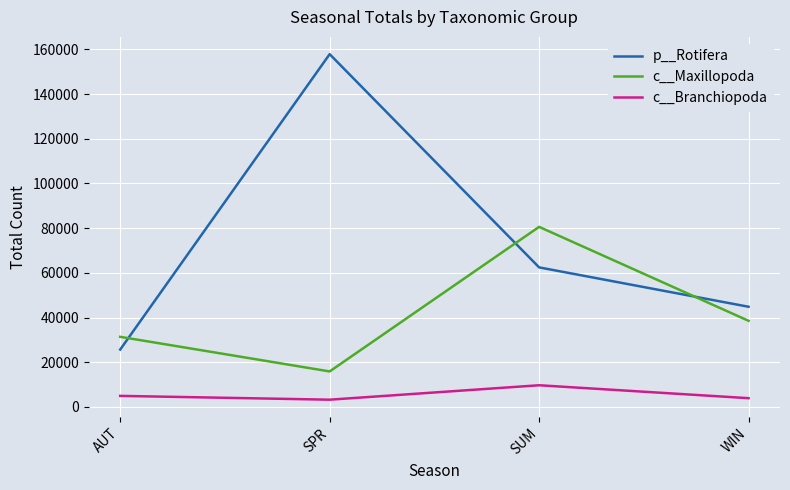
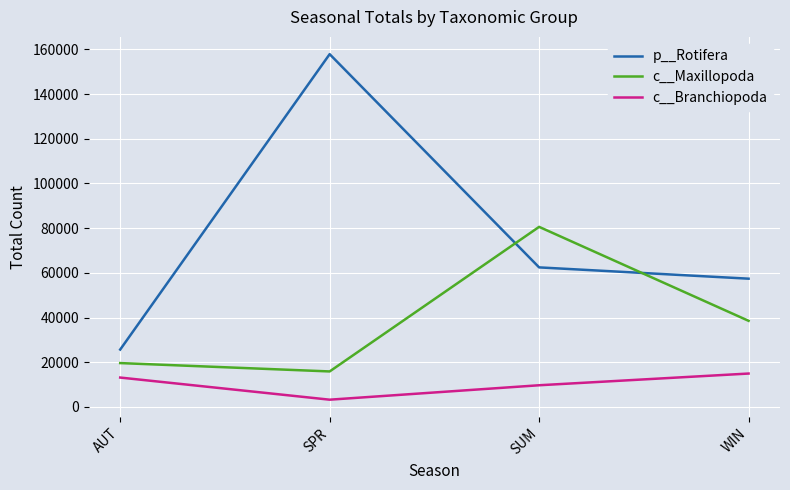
c__Maxillopoda, AUT: 31000 -> 20000
c__Branchiopoda, AUT: 5000 -> 13000
p__Rotifera, WIN: 45000 -> 57000
c__Branchiopoda, WIN: 4000 -> 15000
